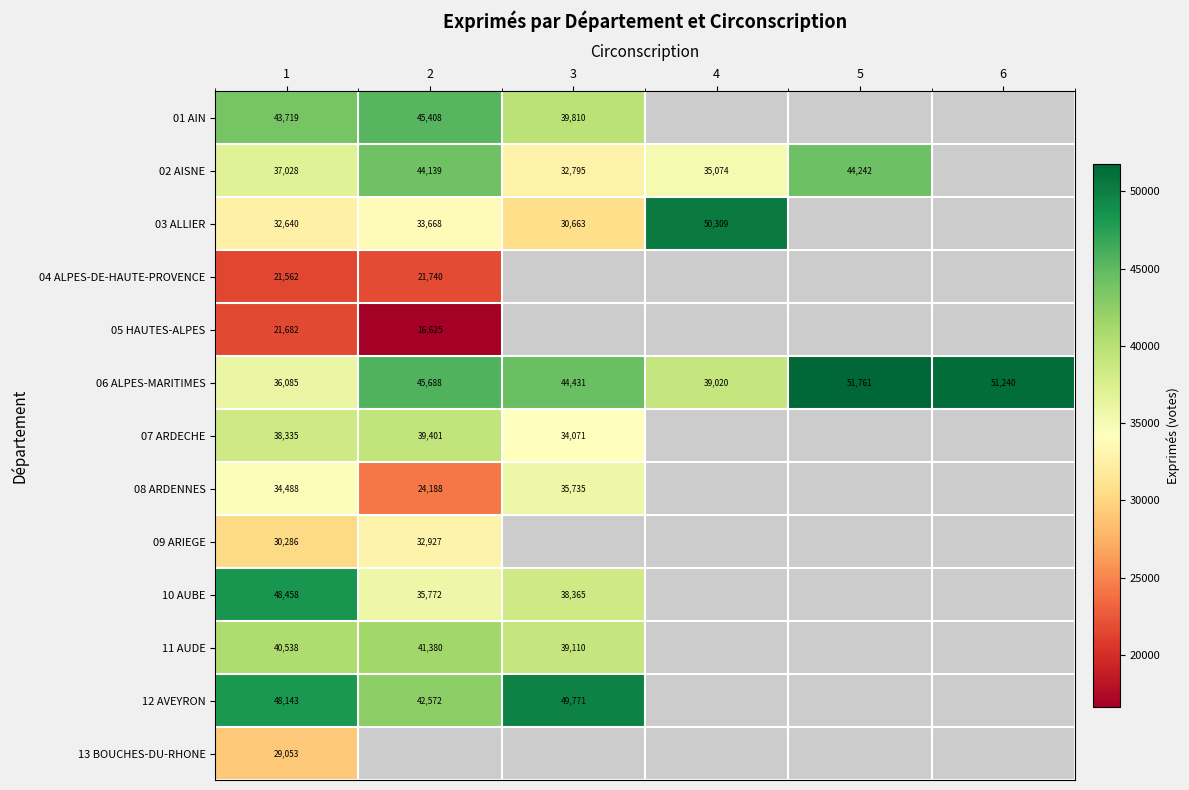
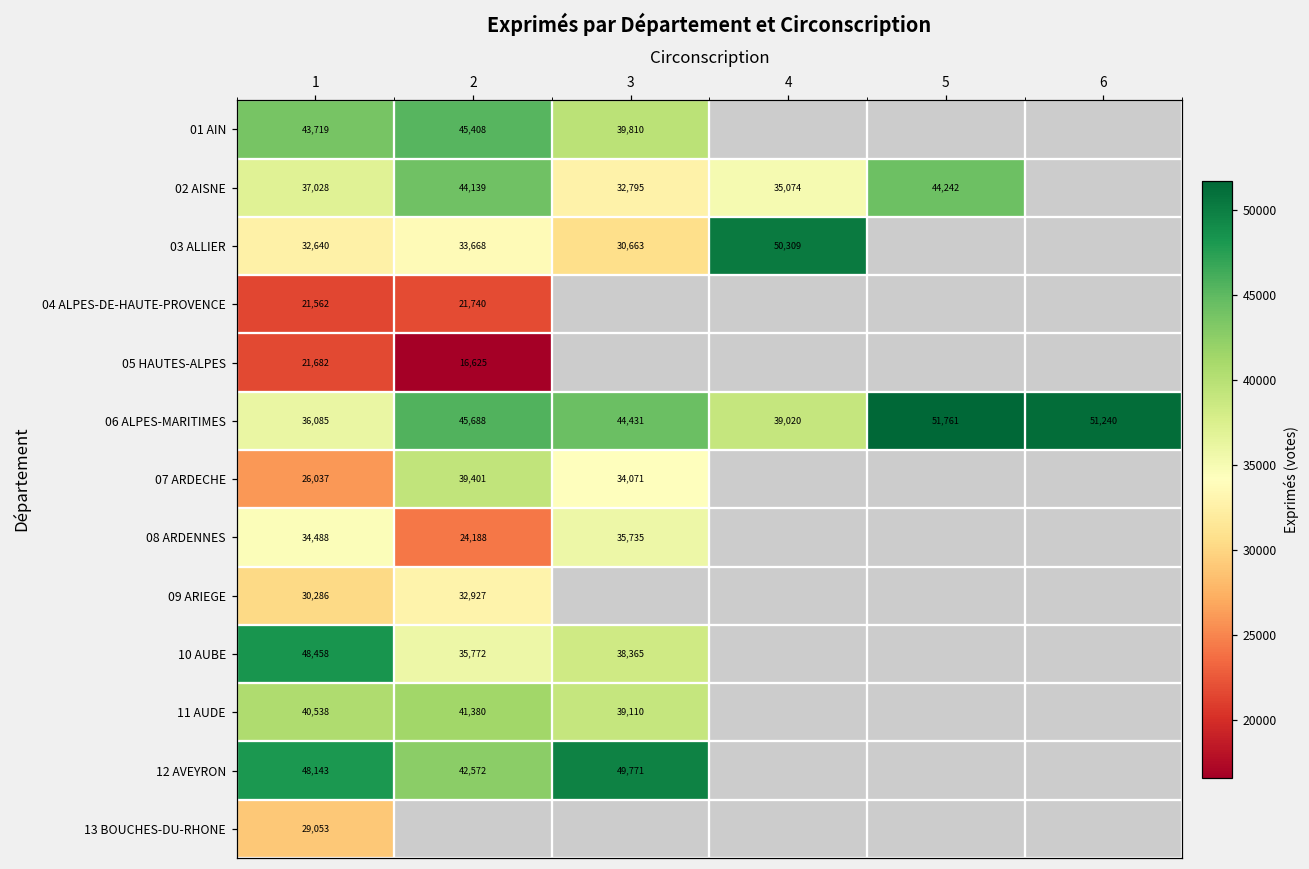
07 ARDECHE, 1: 38,335 -> 26,037
